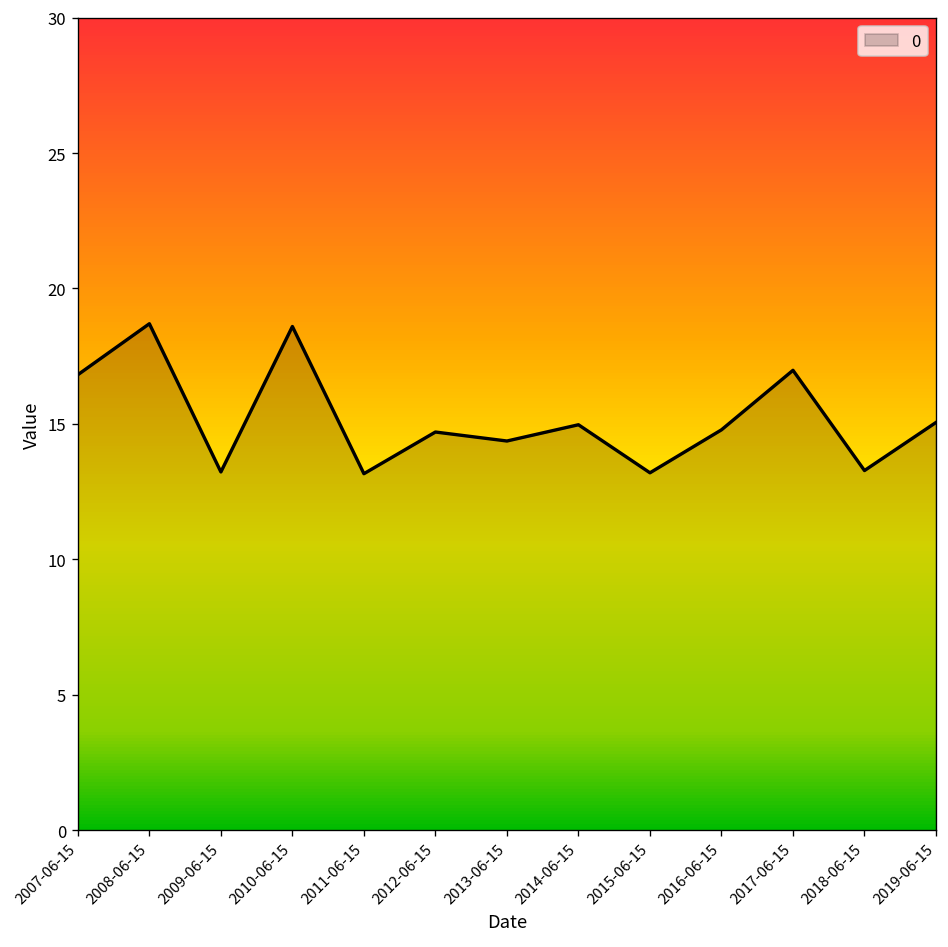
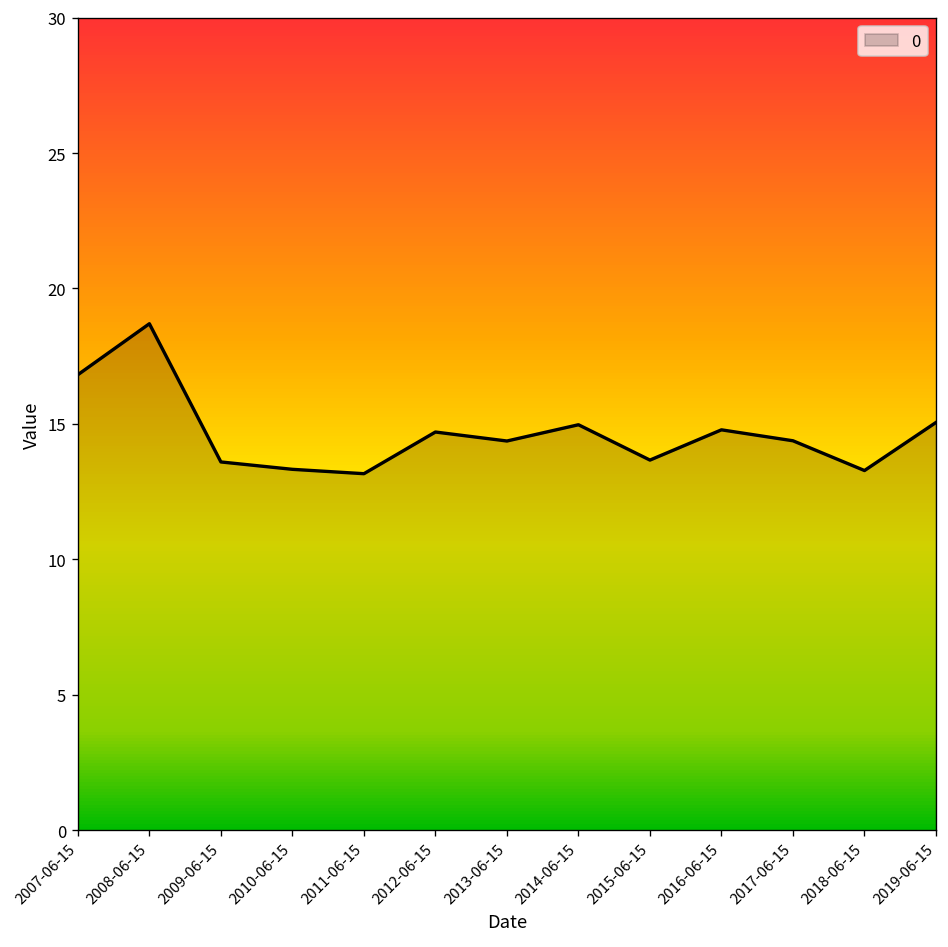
2009-06-15: 13.2 -> 13.6
2010-06-15: 18.6 -> 13.3
2015-06-15: 13.2 -> 13.7
2017-06-15: 17.0 -> 14.4
